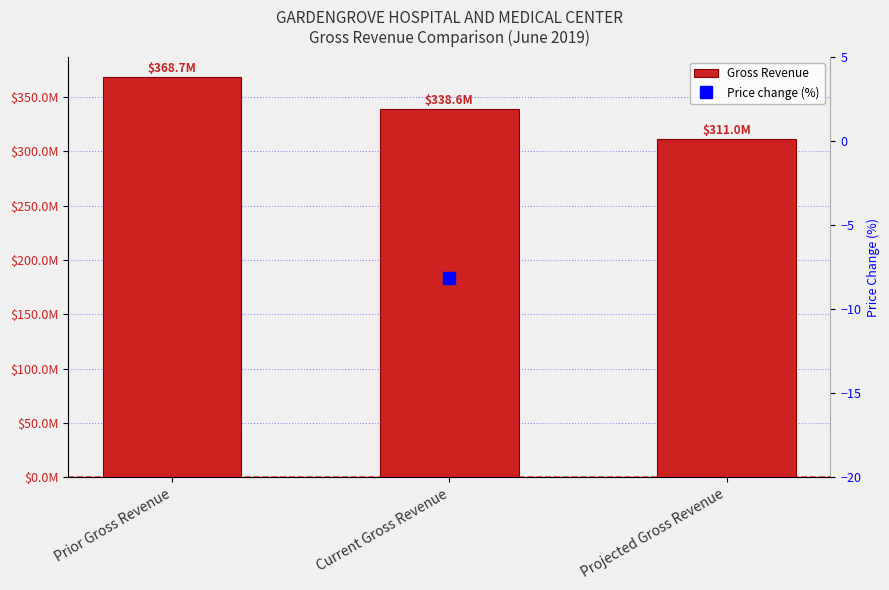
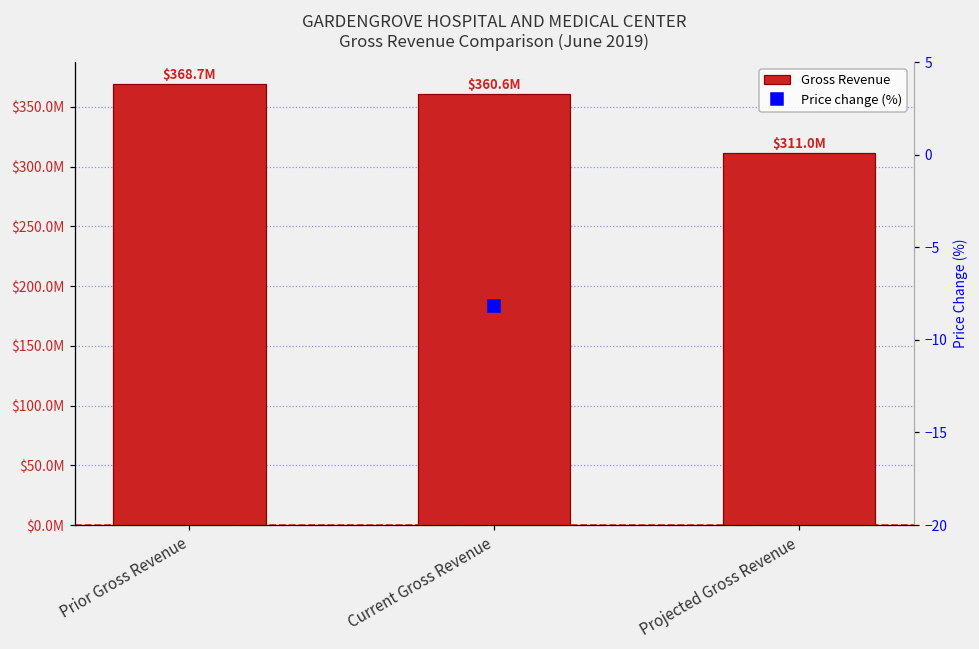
Gross Revenue, Current Gross Revenue: $338.6M -> $360.6M
